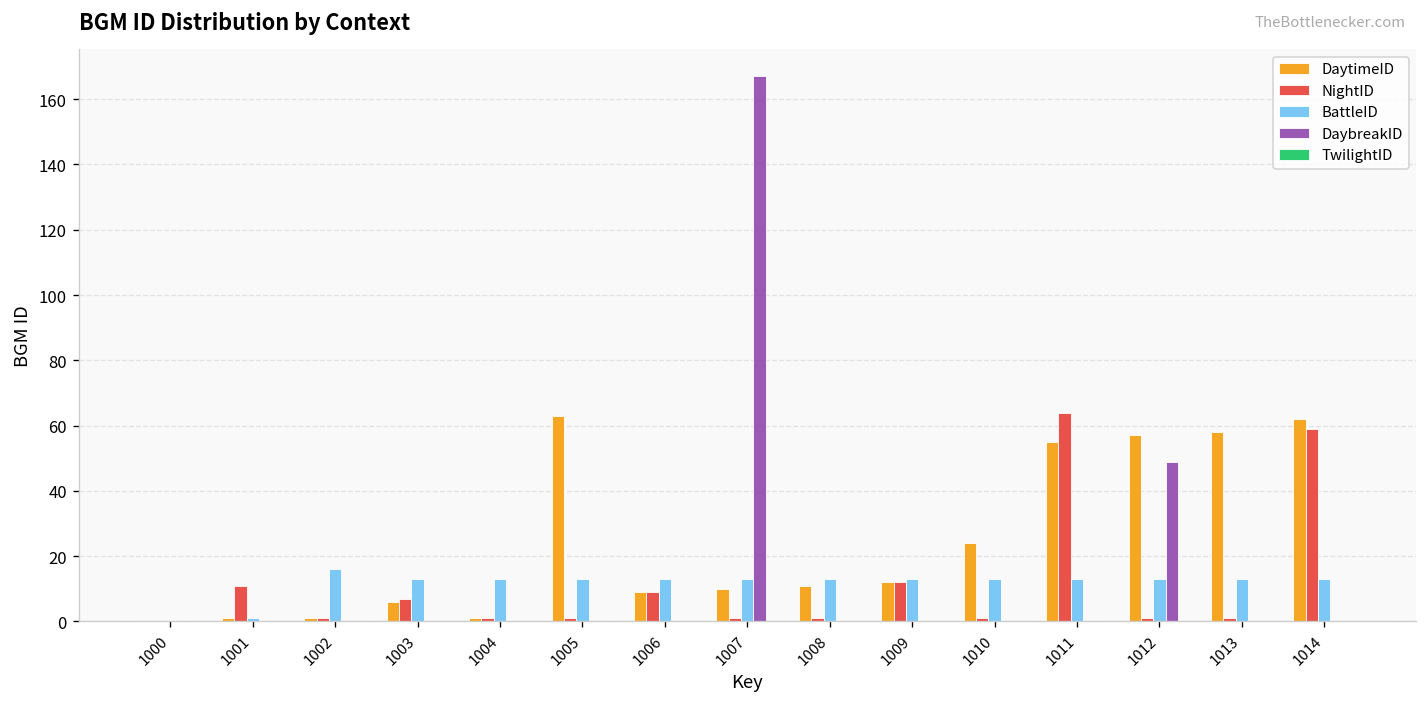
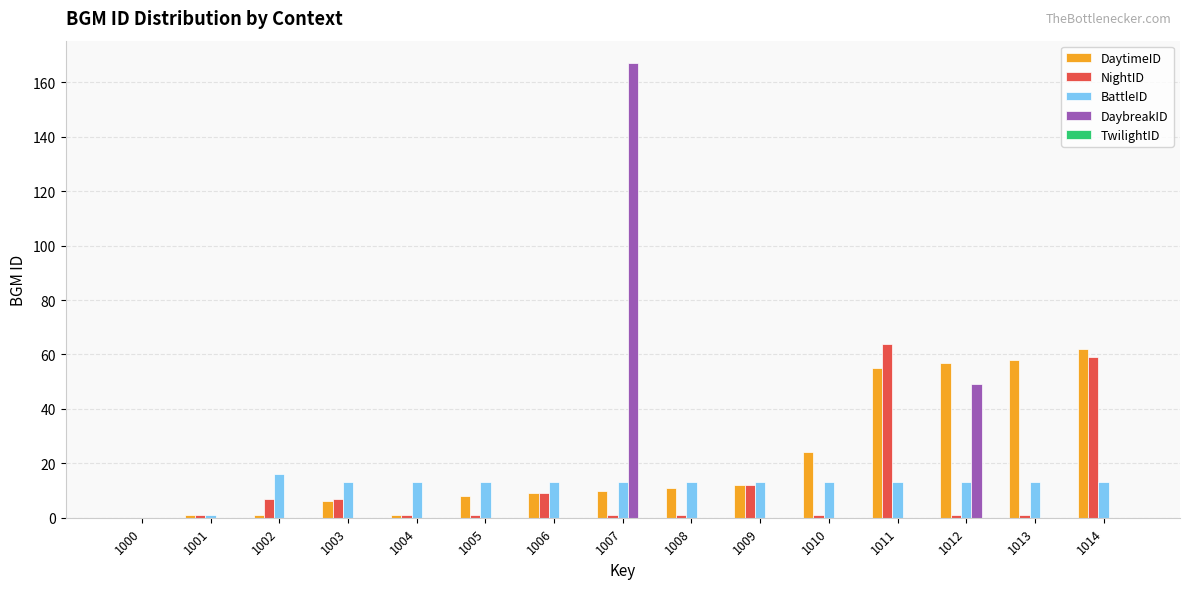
NightID, 1001: 11 -> 1
NightID, 1002: 1 -> 7
DaytimeID, 1005: 63 -> 8
